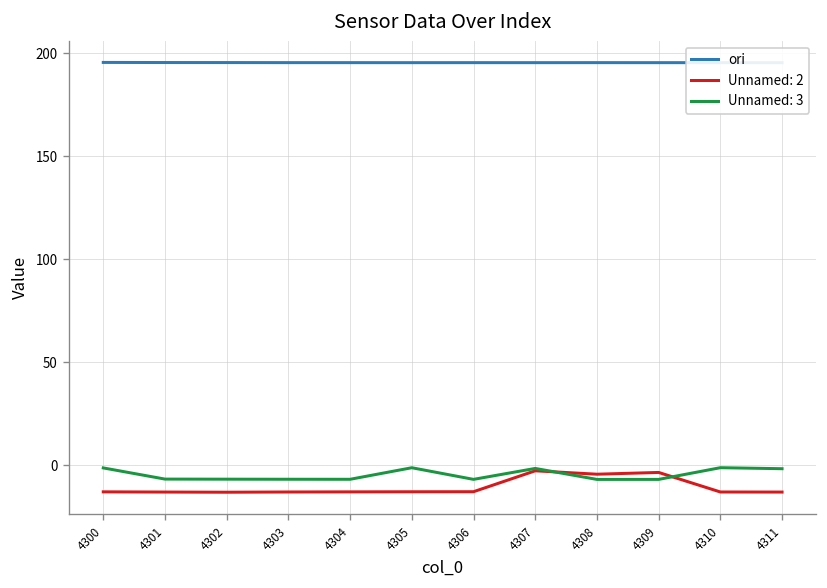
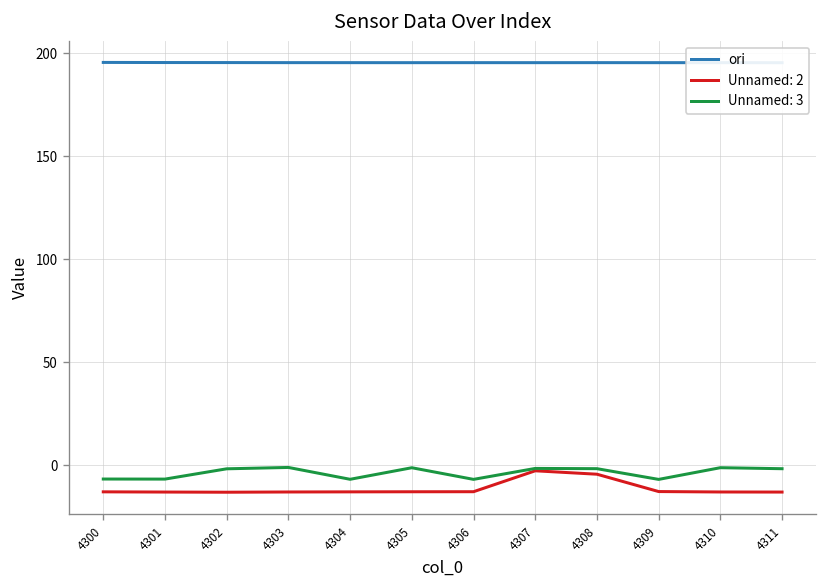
Unnamed: 3, 4300: -1 -> -7
Unnamed: 3, 4302: -7 -> -2
Unnamed: 3, 4303: -7 -> -1
Unnamed: 3, 4308: -7 -> -2
Unnamed: 2, 4309: -4 -> -13
